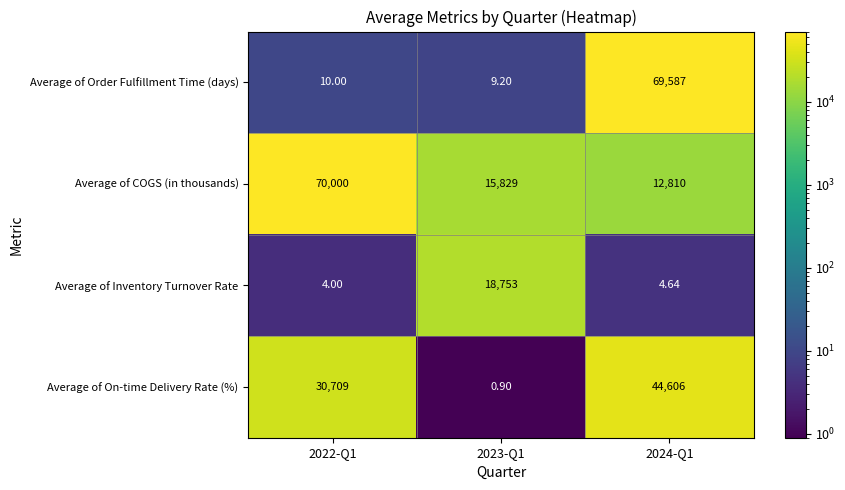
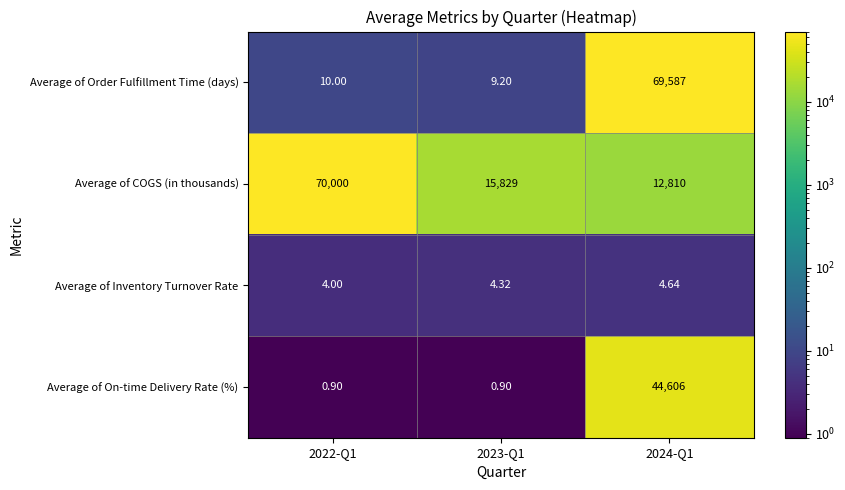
Average of Inventory Turnover Rate, 2023-Q1: 18,753 -> 4.32
Average of On-time Delivery Rate (%), 2022-Q1: 30,709 -> 0.90
